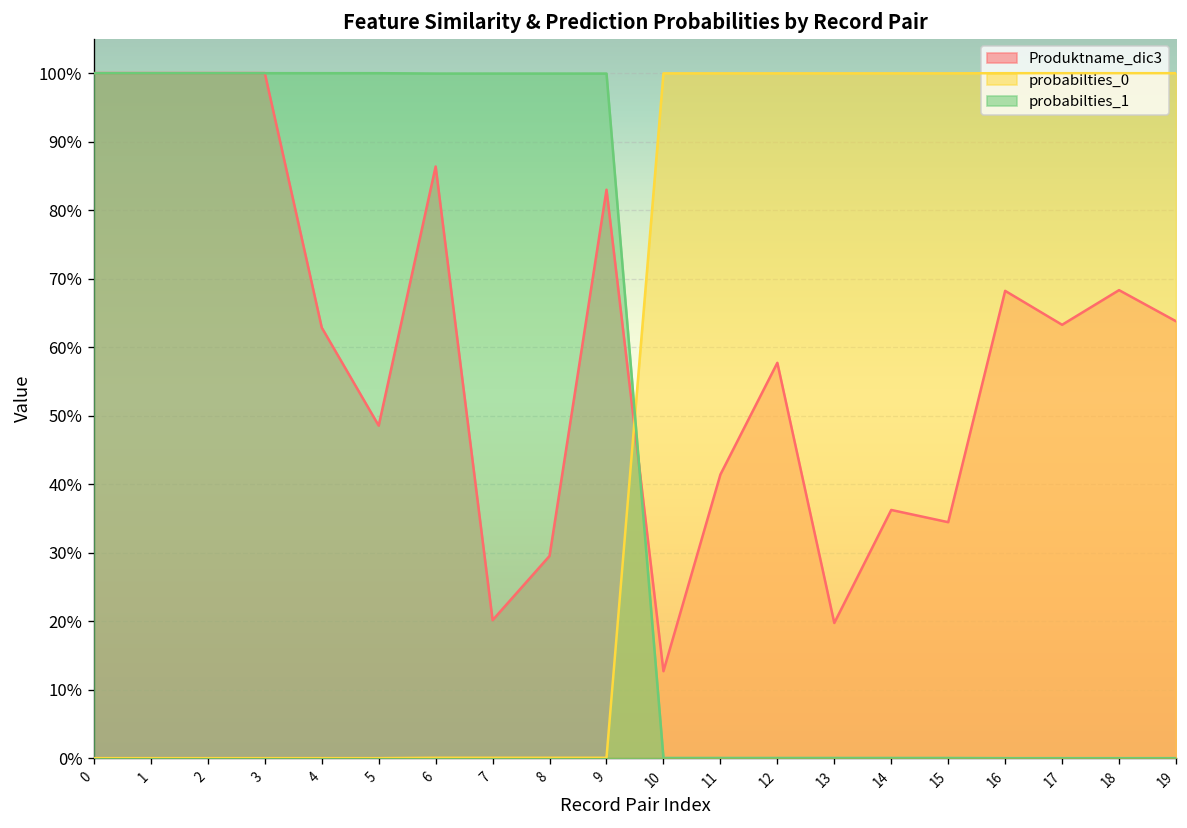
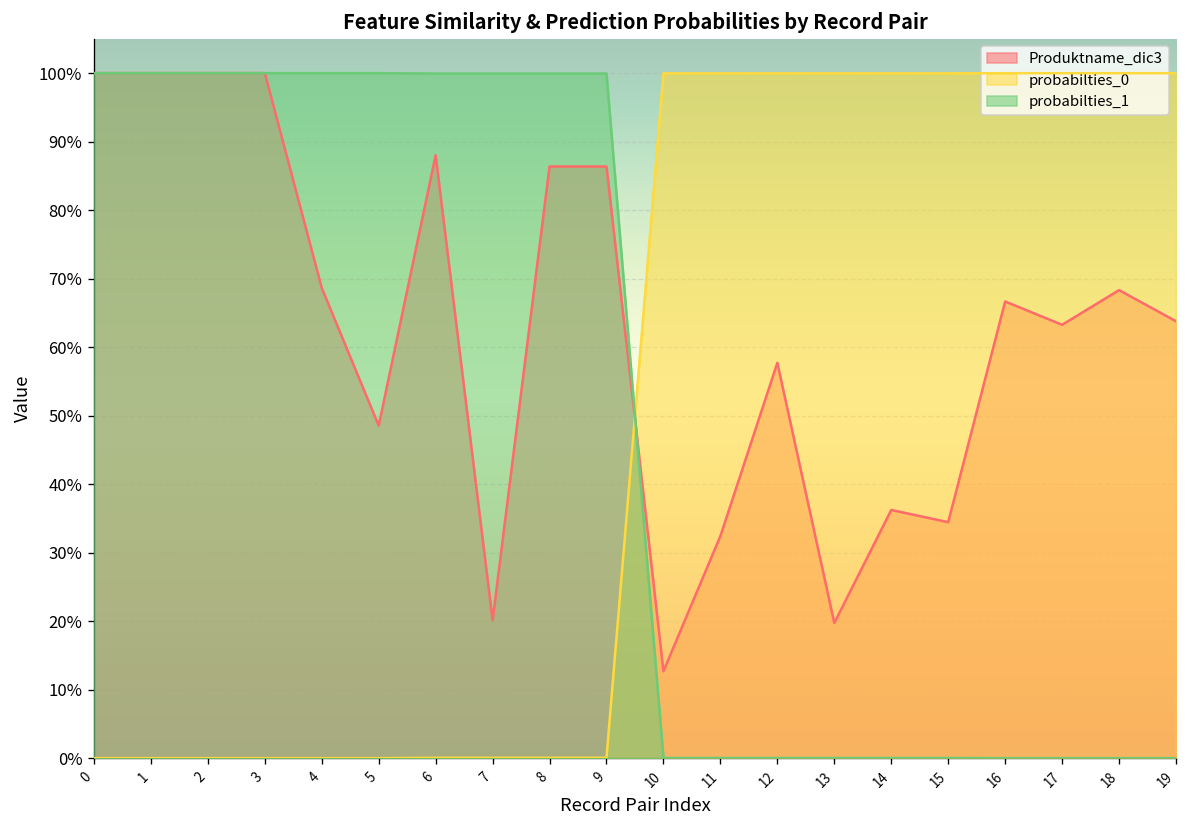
Produktname_dic3, 4: 63% -> 69%
Produktname_dic3, 6: 86% -> 88%
Produktname_dic3, 8: 30% -> 86%
Produktname_dic3, 9: 83% -> 86%
Produktname_dic3, 11: 41% -> 32%
Produktname_dic3, 16: 68% -> 67%
